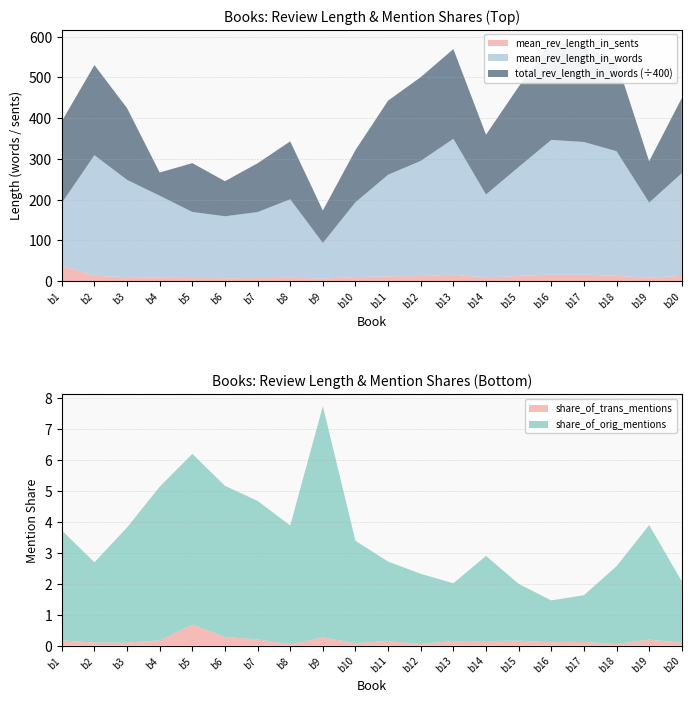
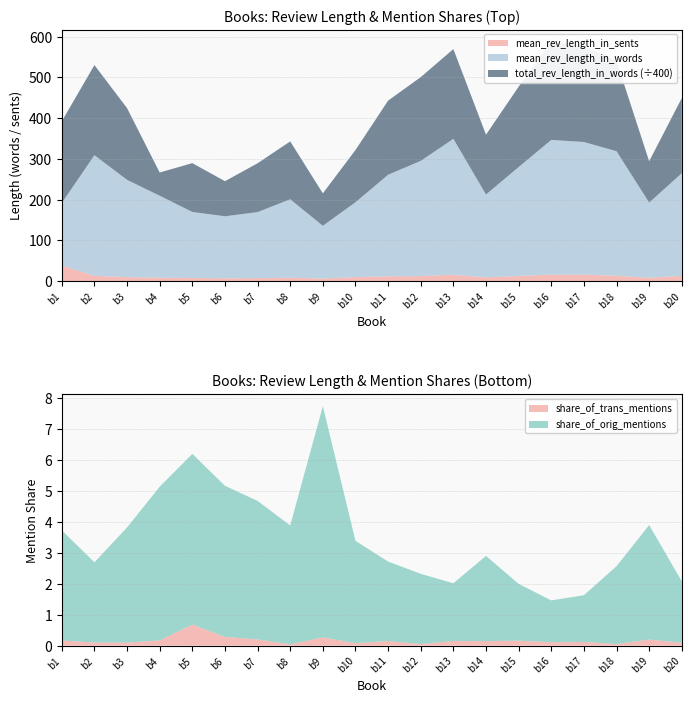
Books: Review Length & Mention Shares (Top), mean_rev_length_in_words, b9: 90 -> 130
